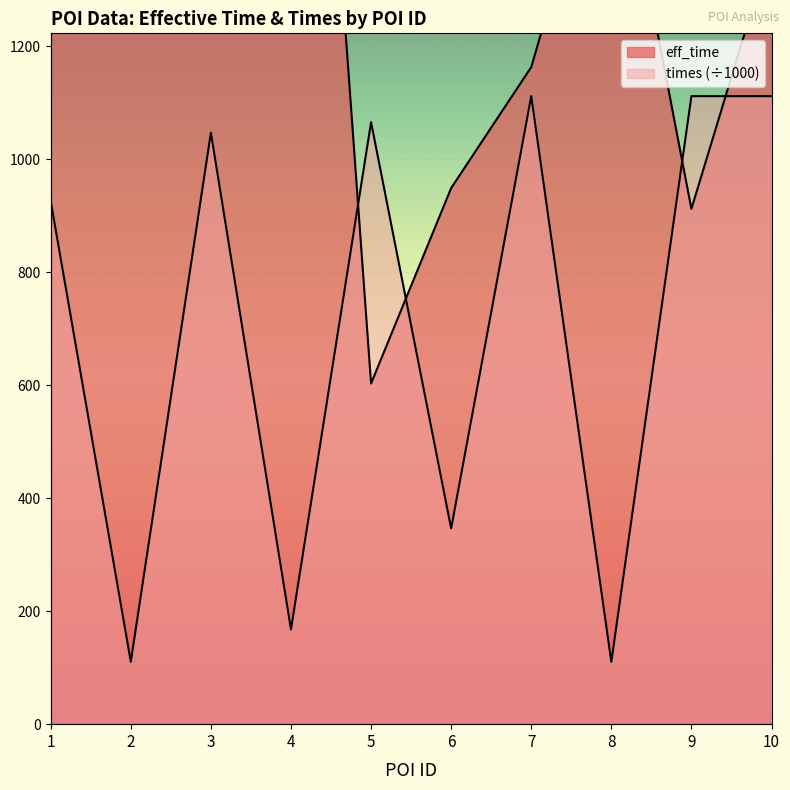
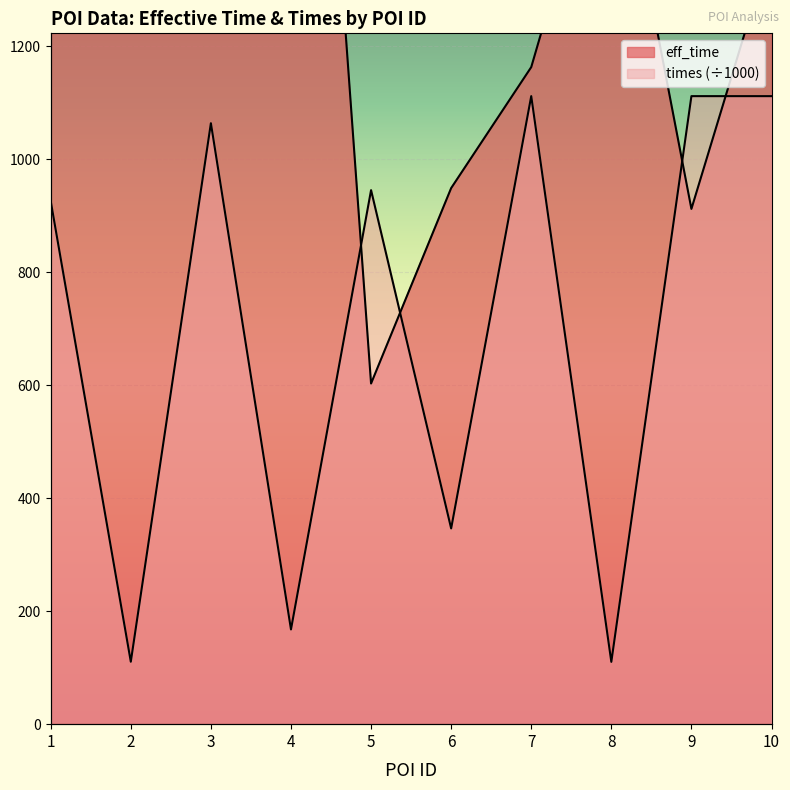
times (÷1000), 3: 1050 -> 1060
times (÷1000), 5: 1070 -> 950
